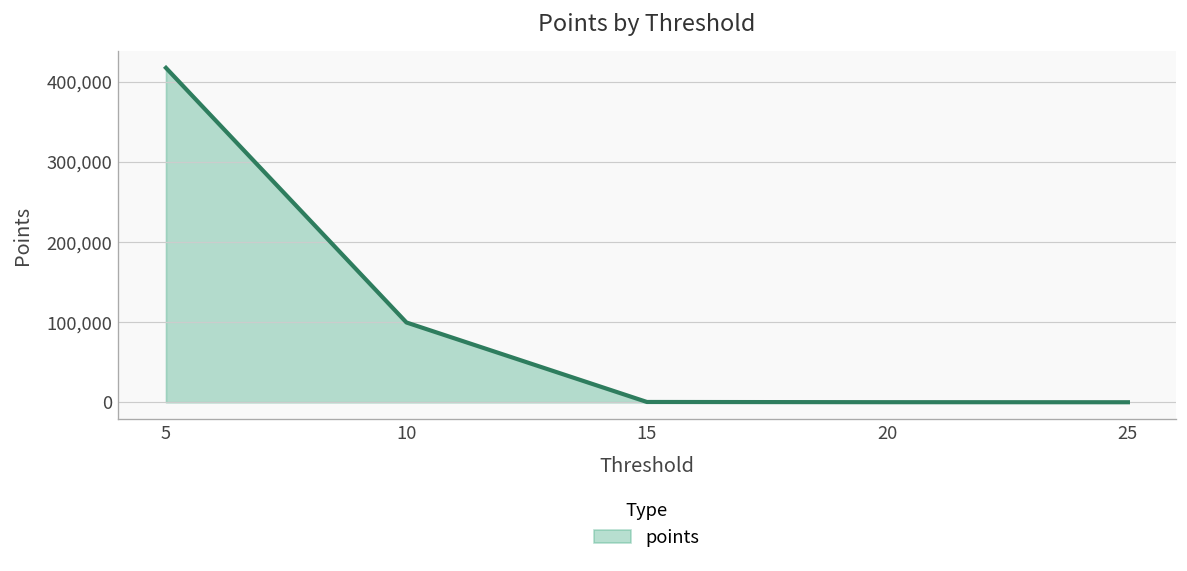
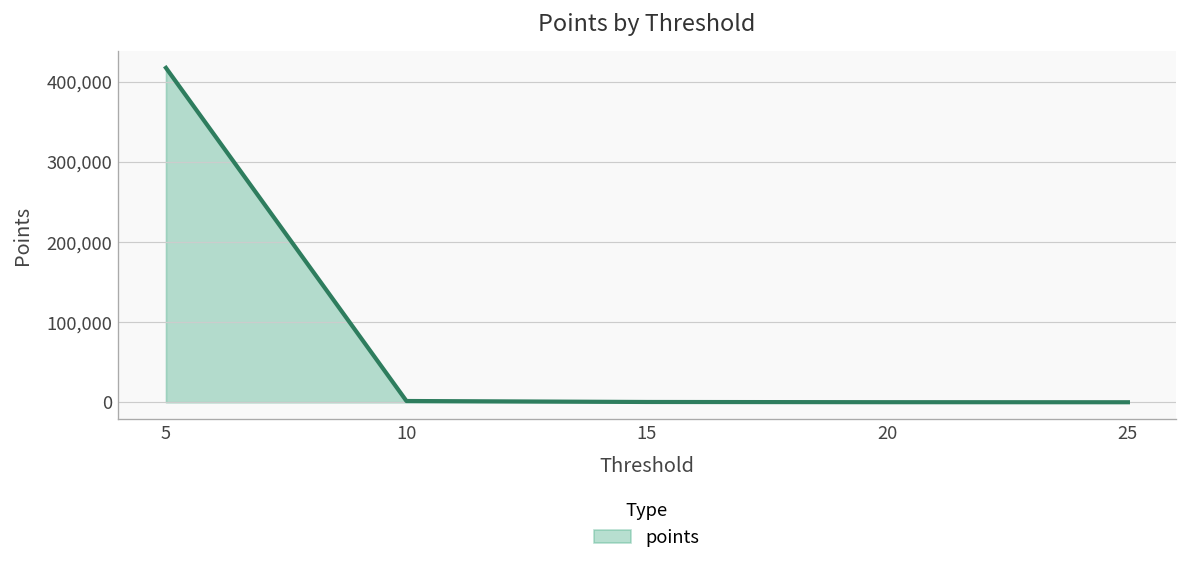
10: 100,000 -> 0
